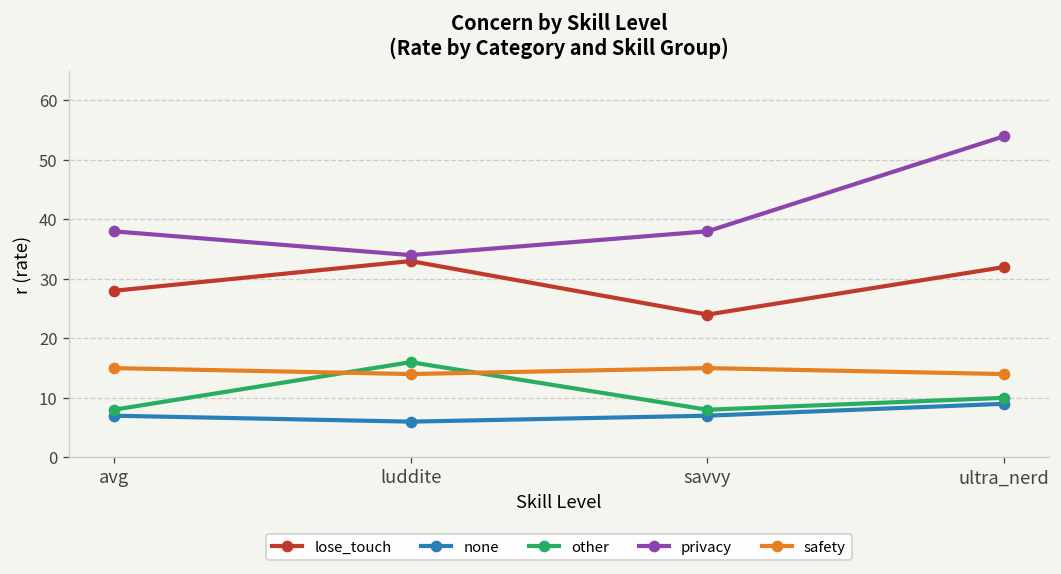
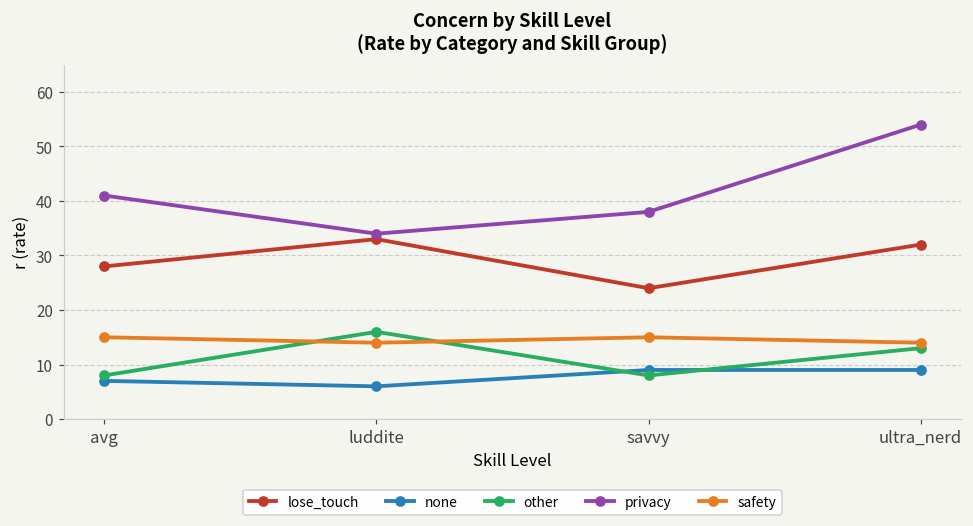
privacy, avg: 38 -> 41
none, savvy: 7 -> 9
other, ultra_nerd: 10 -> 13
